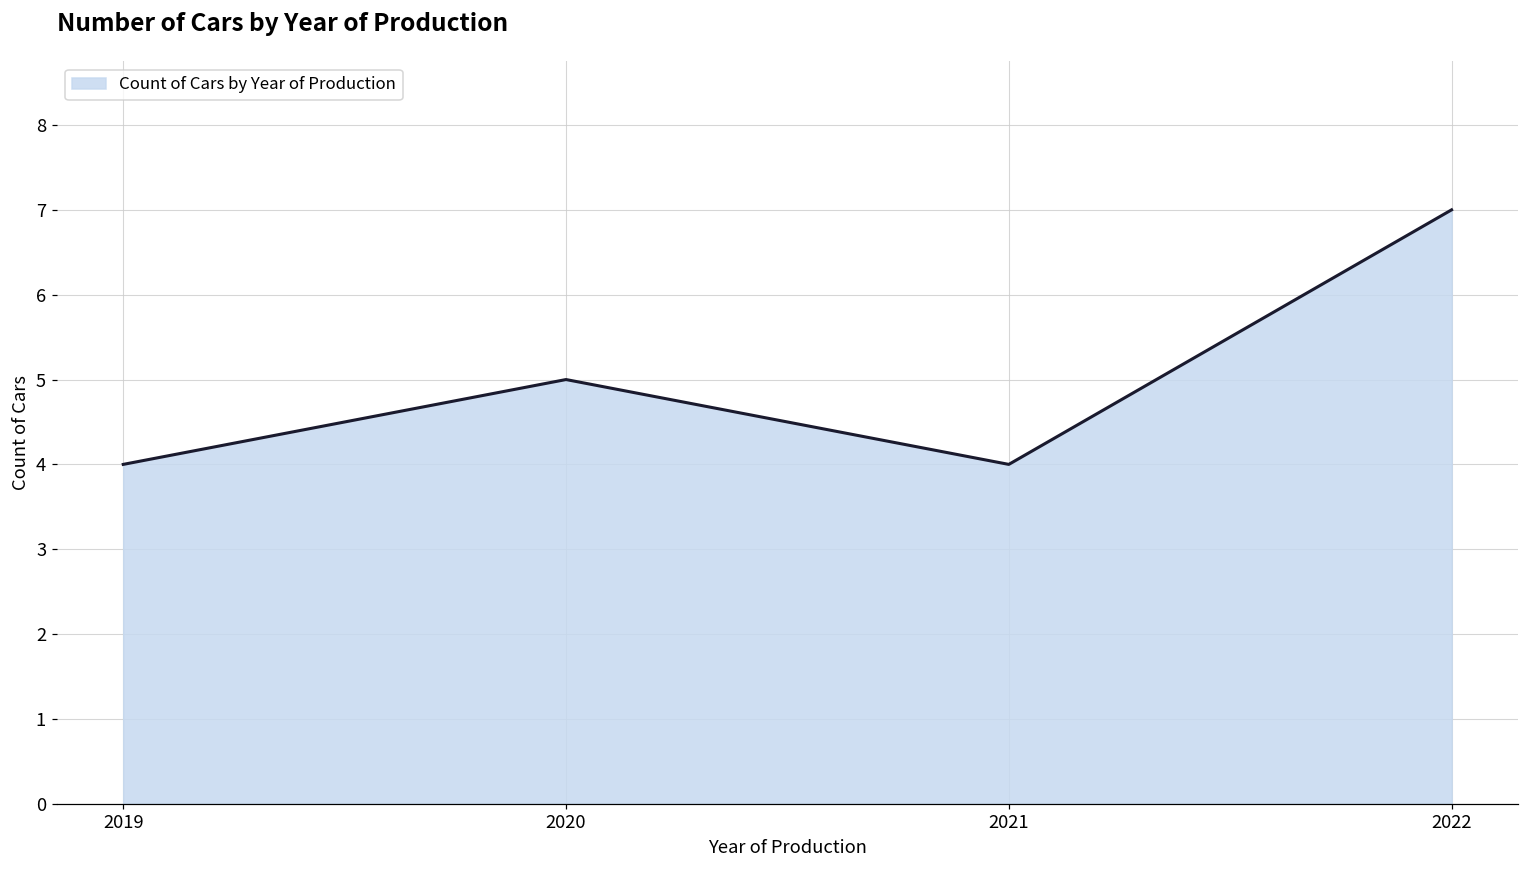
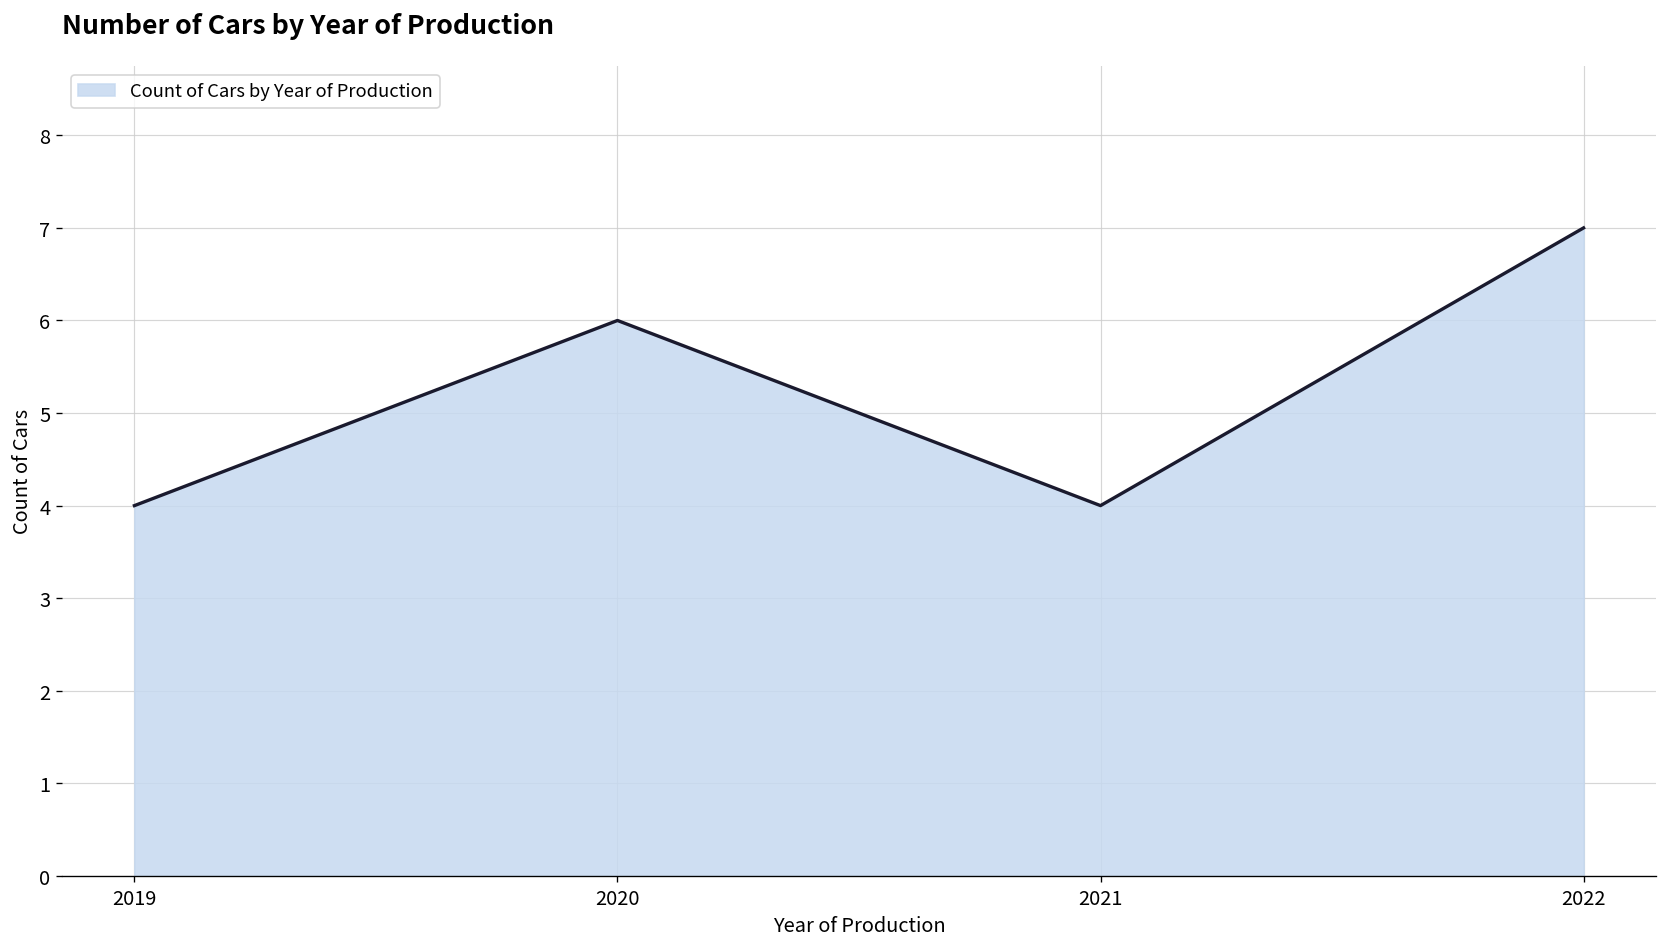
2020: 5 -> 6
